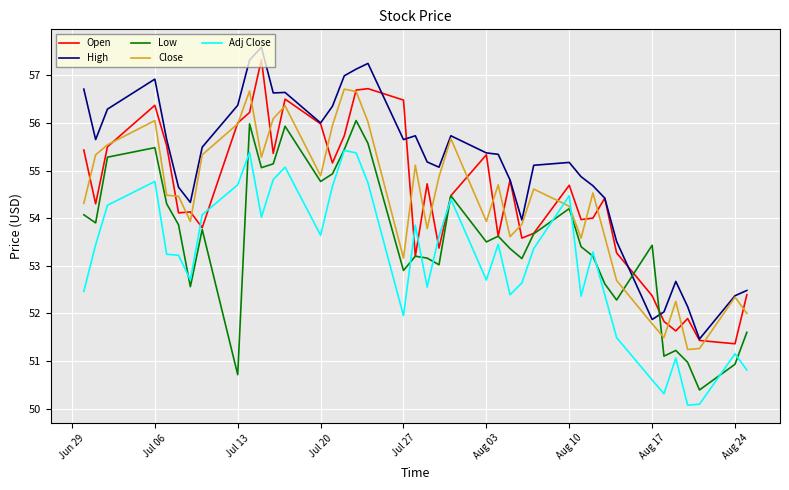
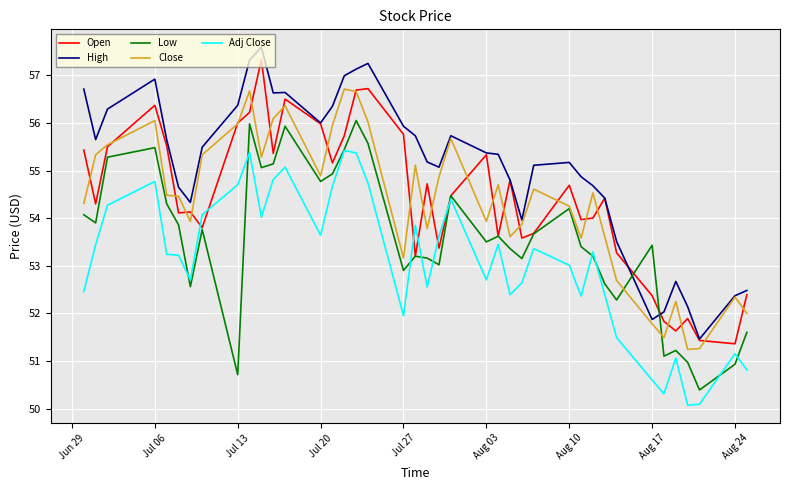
Open, Jul 27: 56.5 -> 55.8
High, Jul 27: 55.7 -> 55.9
Adj Close, Aug 10: 54.5 -> 53.0
